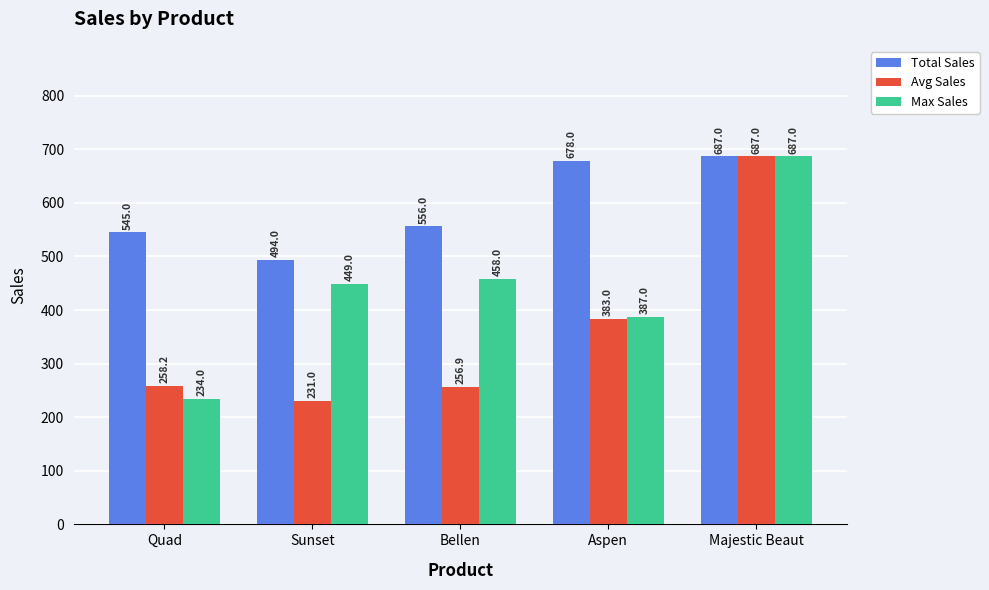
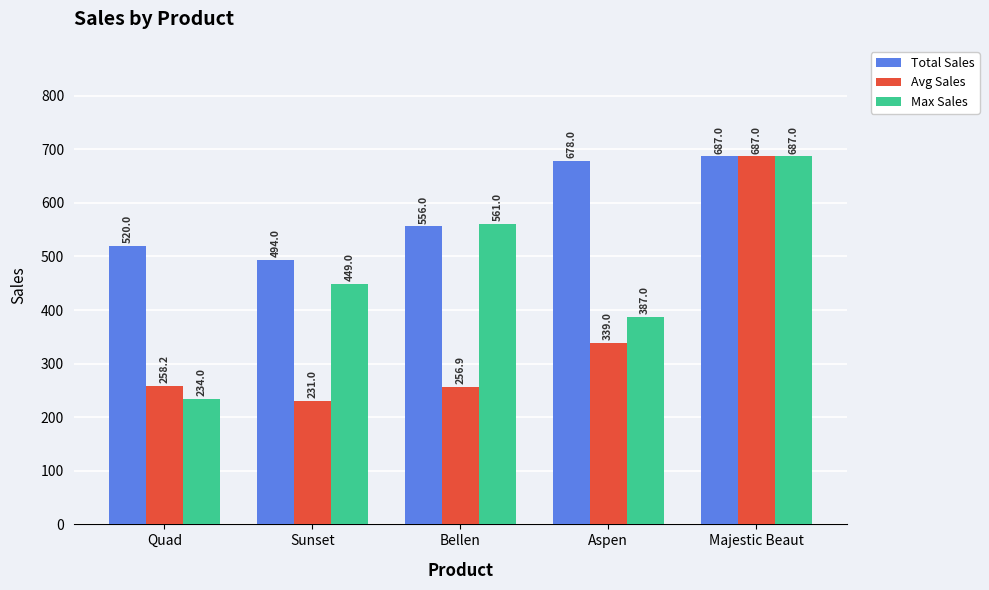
Total Sales, Quad: 545.0 -> 520.0
Max Sales, Bellen: 458.0 -> 561.0
Avg Sales, Aspen: 383.0 -> 339.0
